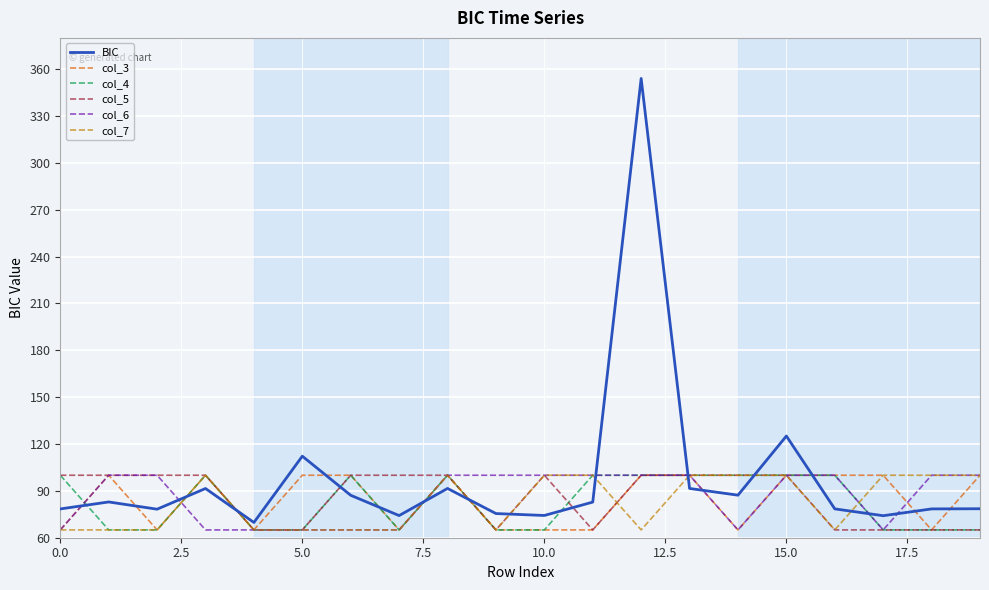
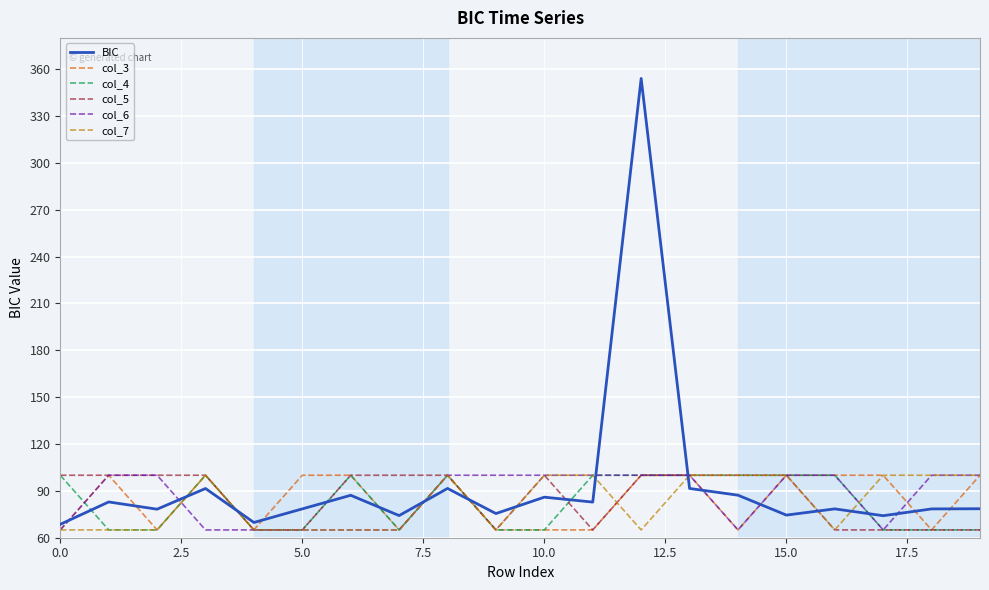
BIC, 0.0: 78 -> 69
BIC, 5.0: 112 -> 78
BIC, 10.0: 74 -> 86
BIC, 15.0: 125 -> 74
